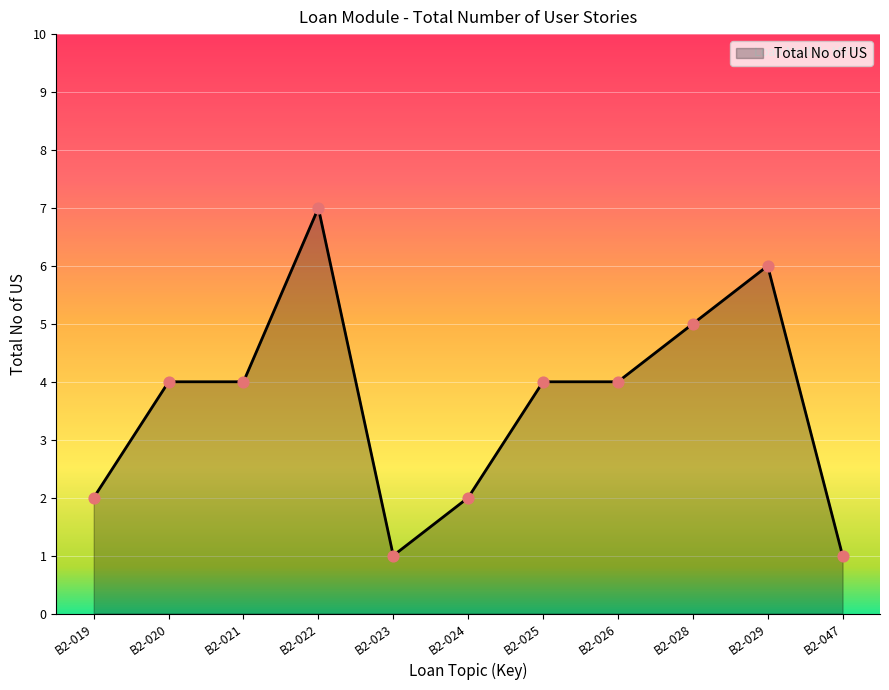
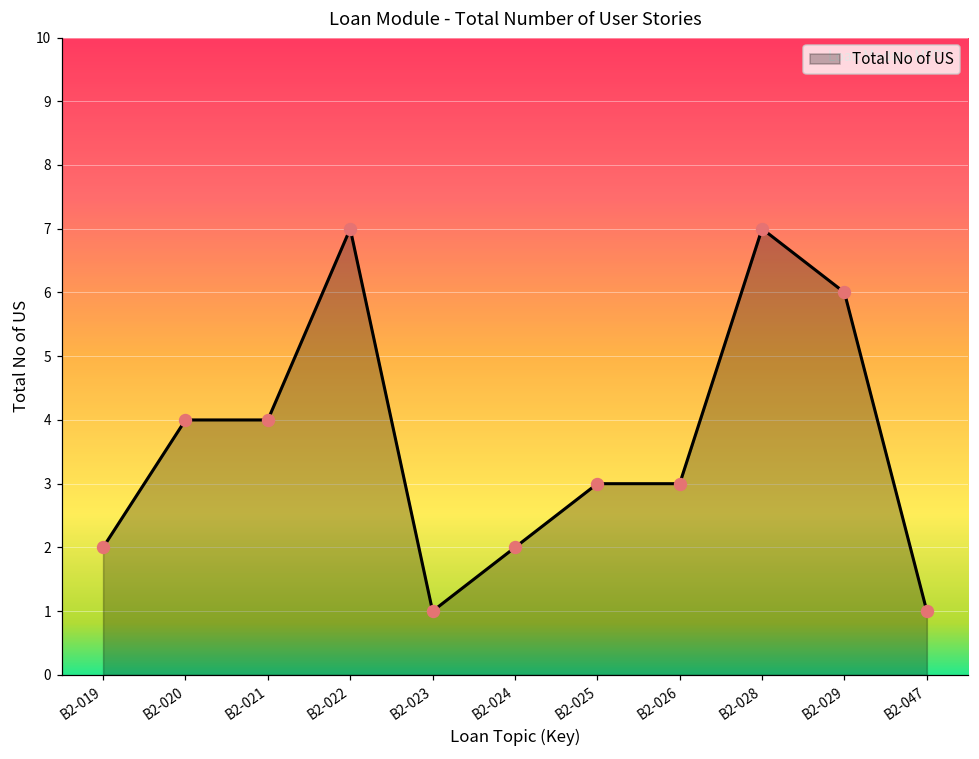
B2-025: 4 -> 3
B2-026: 4 -> 3
B2-028: 5 -> 7
